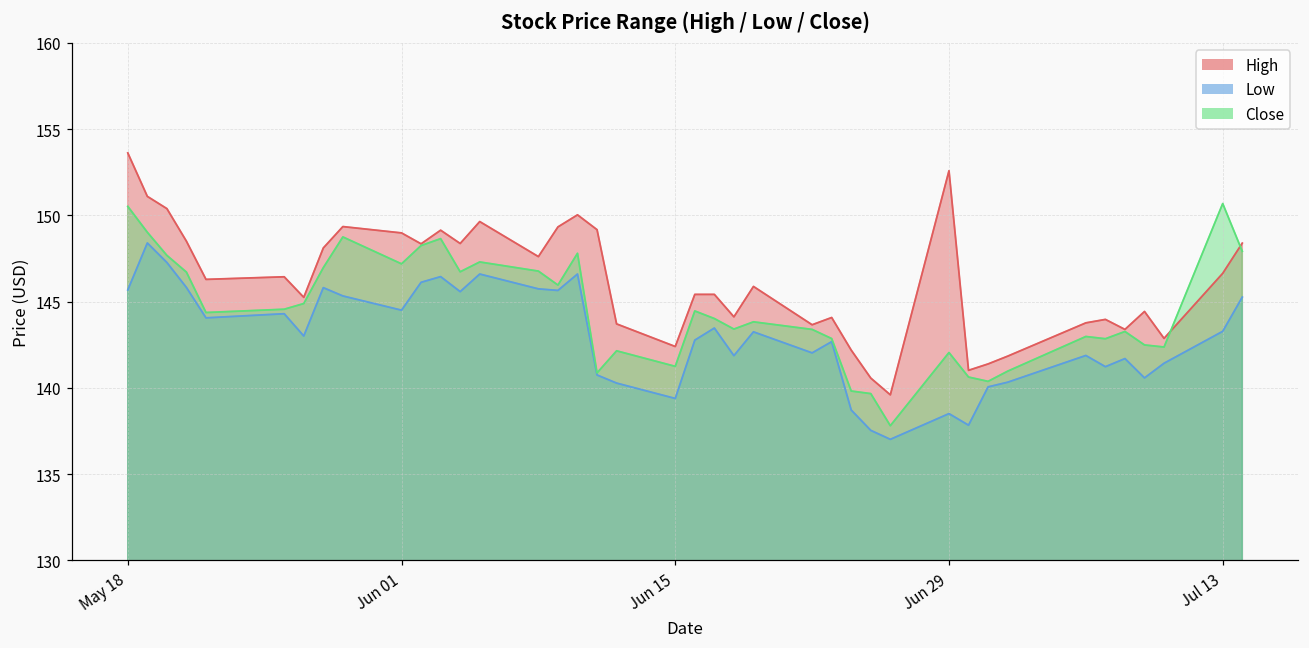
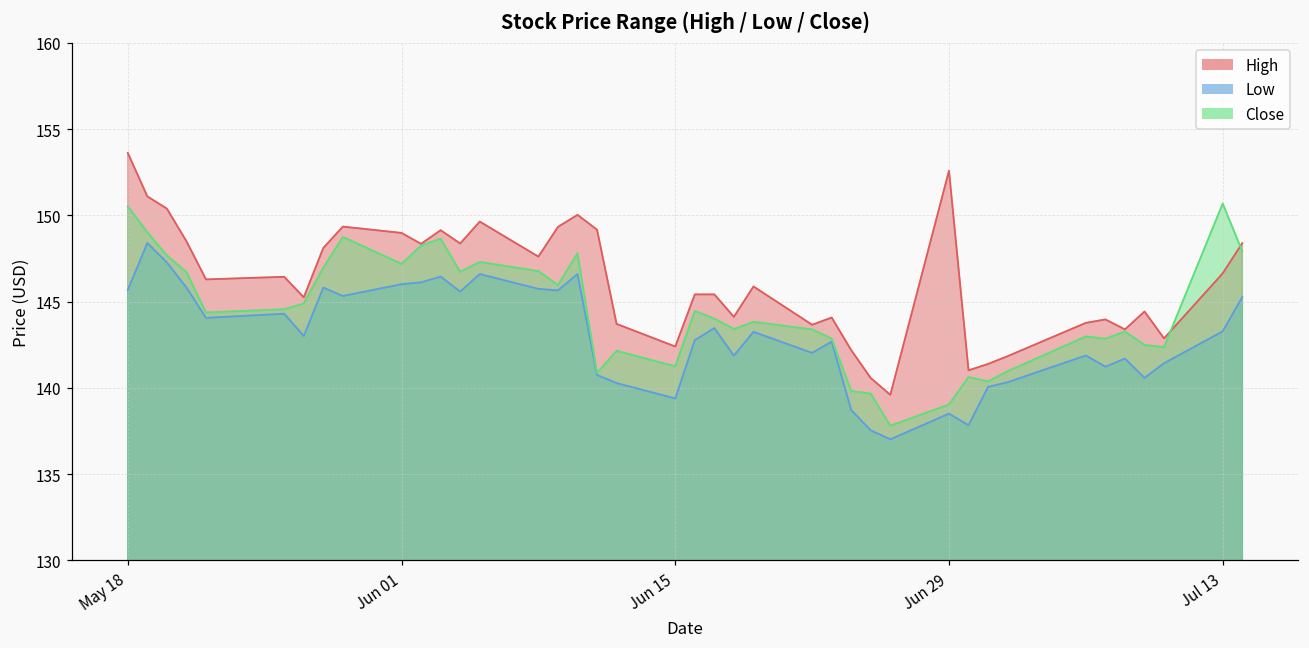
Low, Jun 01: 144.5 -> 146.0
Close, Jun 29: 142.0 -> 139.0
